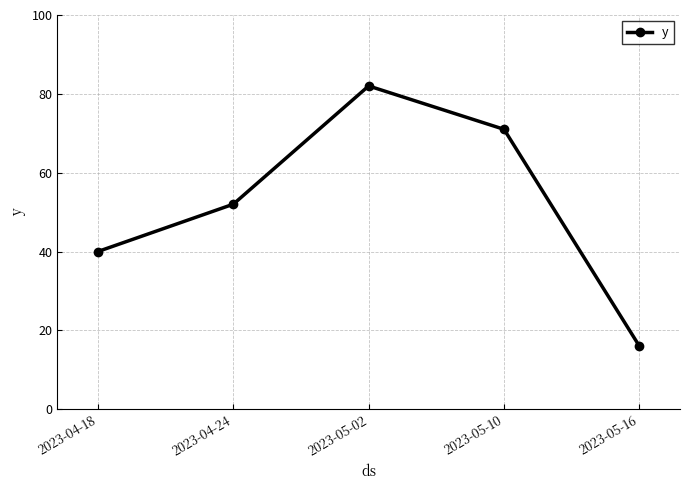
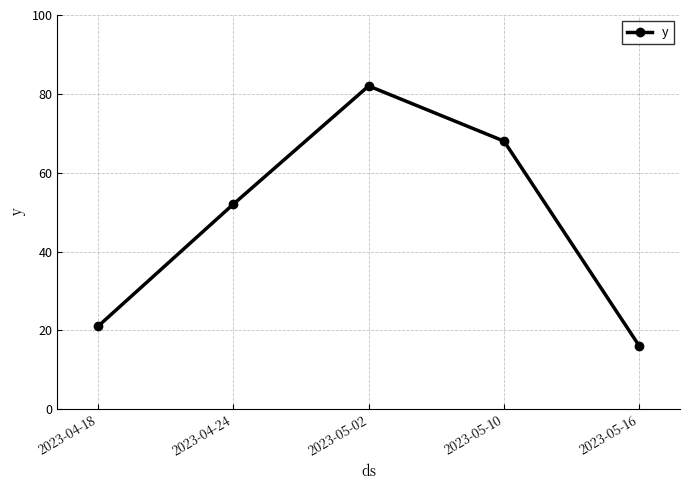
2023-04-18: 40 -> 21
2023-05-10: 71 -> 68
